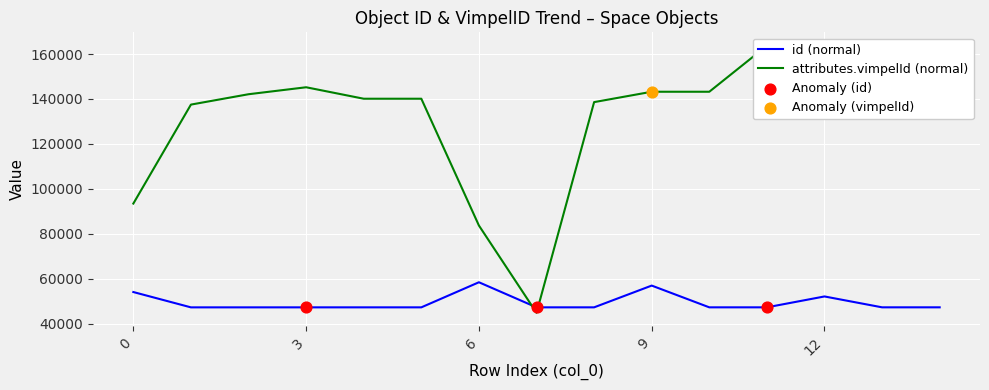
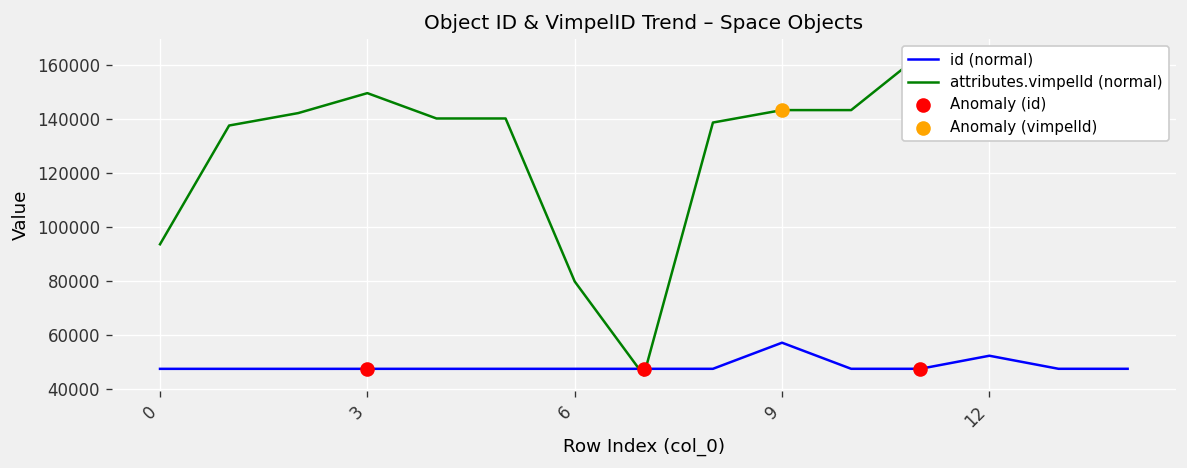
id (normal), 0: 54000 -> 47000
attributes.vimpelId (normal), 3: 145000 -> 150000
id (normal), 6: 58000 -> 47000
attributes.vimpelId (normal), 6: 84000 -> 80000
